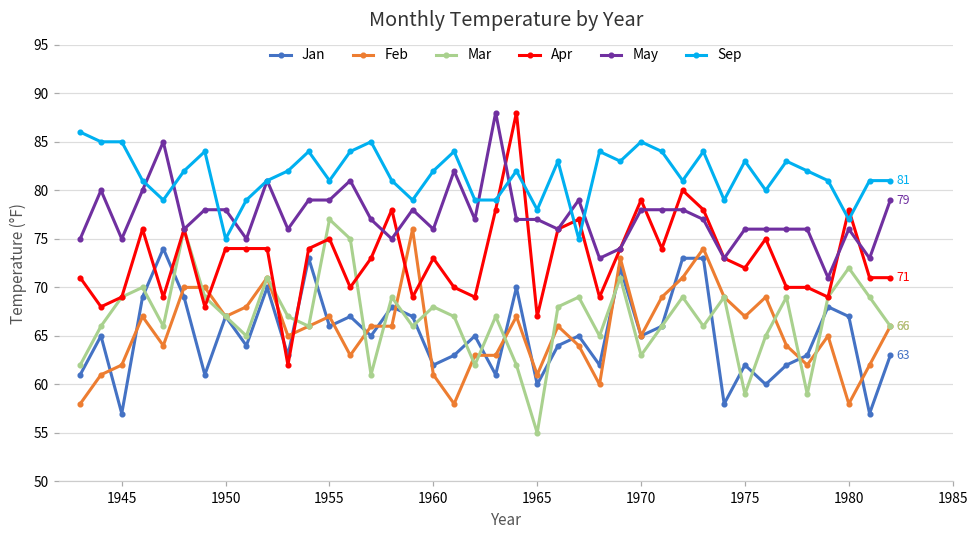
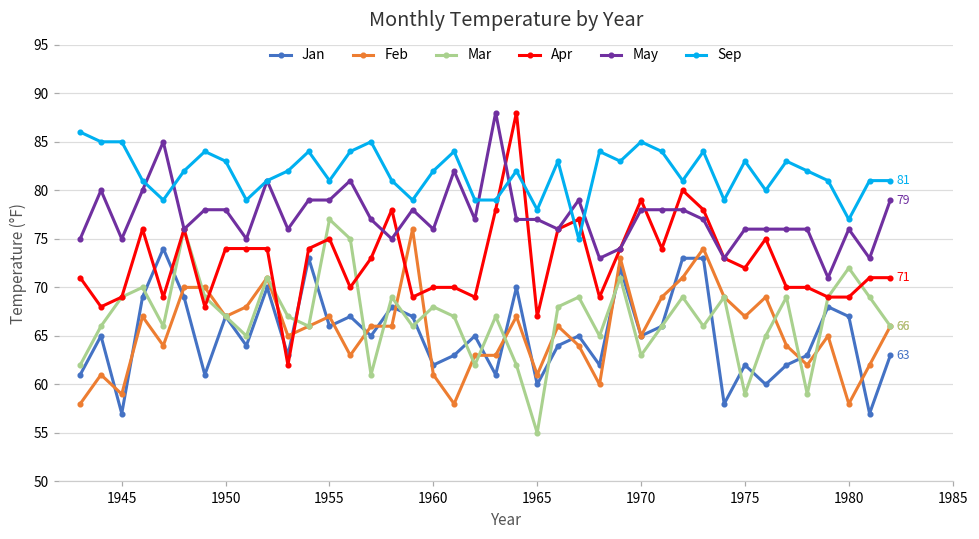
Feb, 1945: 62 -> 59
Sep, 1950: 75 -> 83
Apr, 1960: 73 -> 70
Apr, 1980: 78 -> 69
